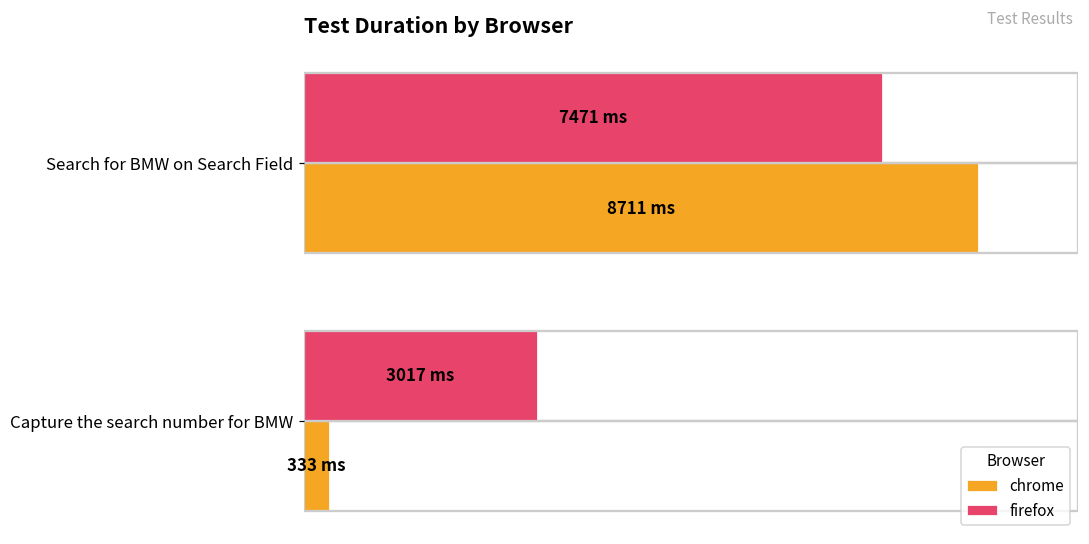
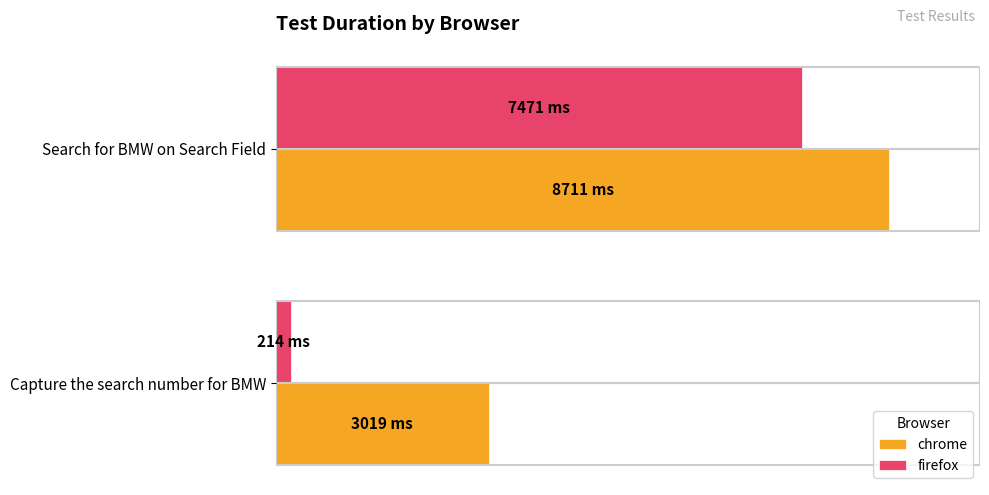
firefox, Capture the search number for BMW: 3017 -> 214
chrome, Capture the search number for BMW: 333 -> 3019
